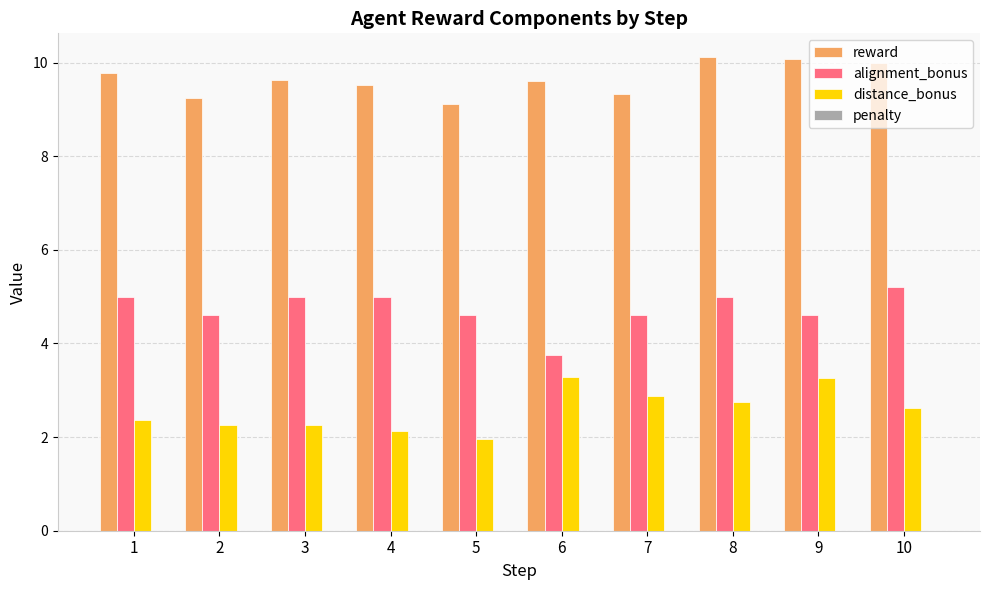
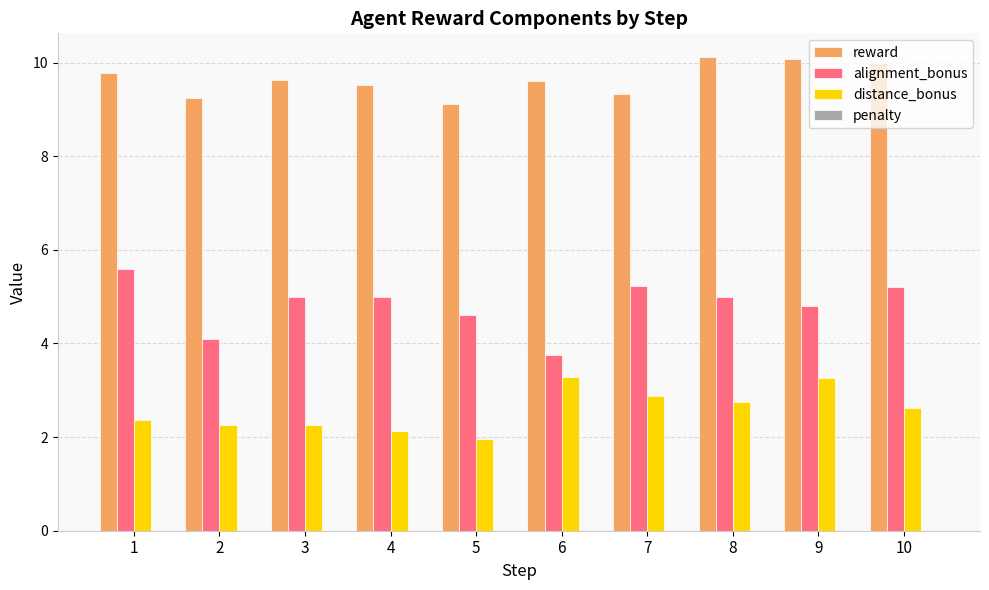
alignment_bonus, 1: 5.0 -> 5.6
alignment_bonus, 2: 4.6 -> 4.1
alignment_bonus, 7: 4.6 -> 5.2
alignment_bonus, 9: 4.6 -> 4.8
